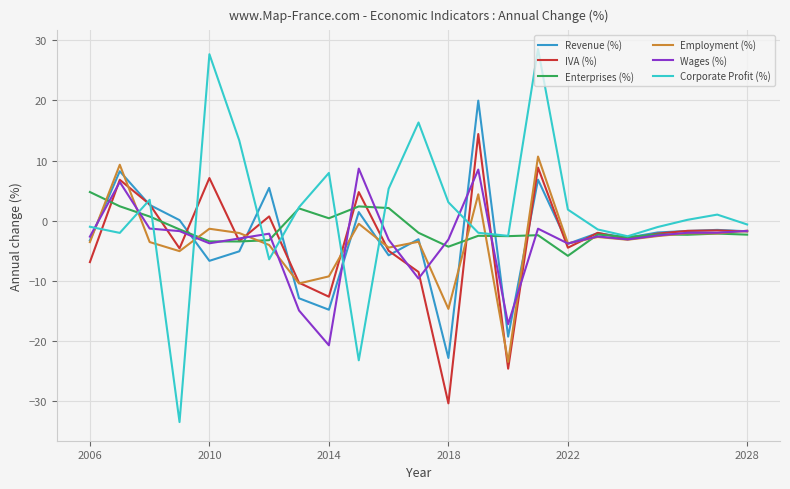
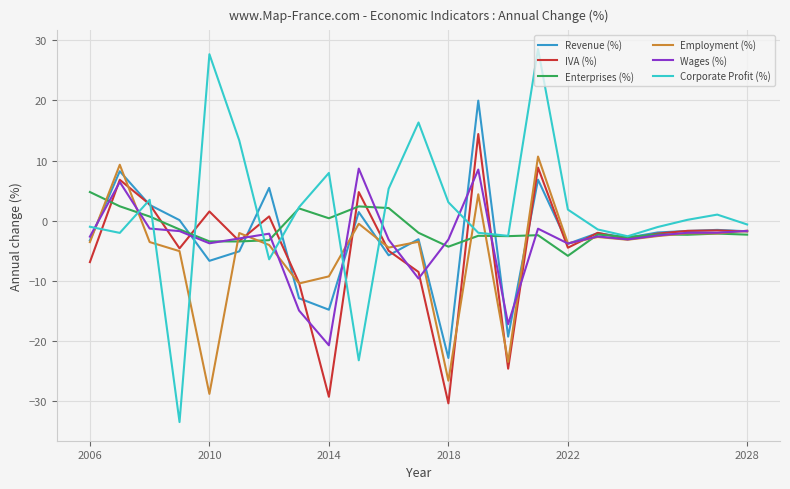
IVA (%), 2010: 7 -> 2
Employment (%), 2010: -1 -> -29
IVA (%), 2014: -13 -> -29
Employment (%), 2018: -15 -> -27
